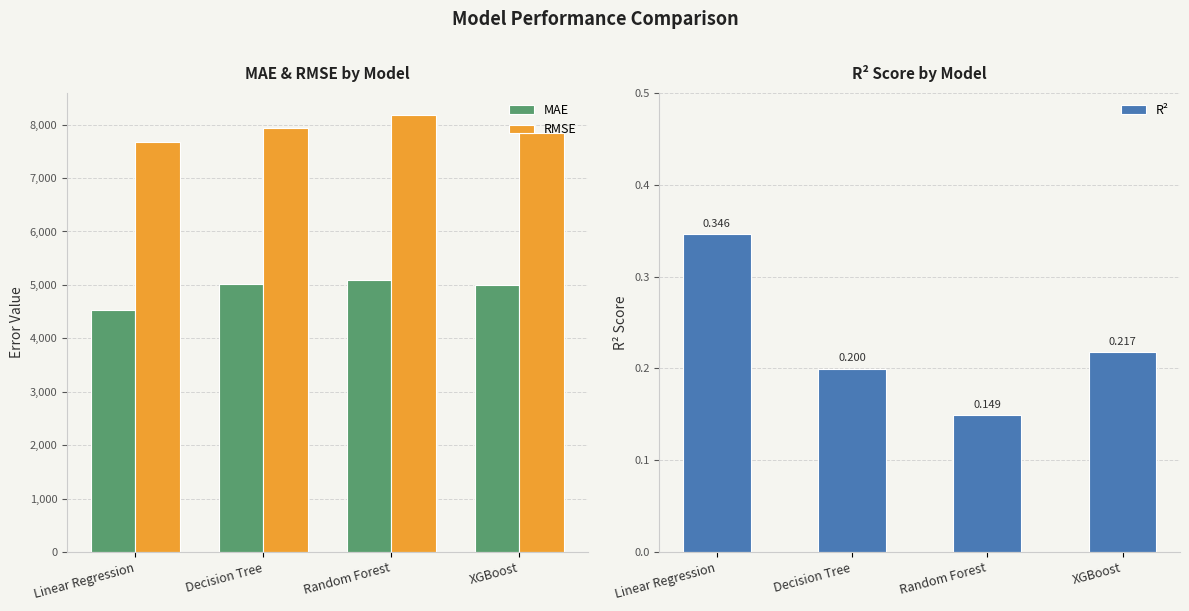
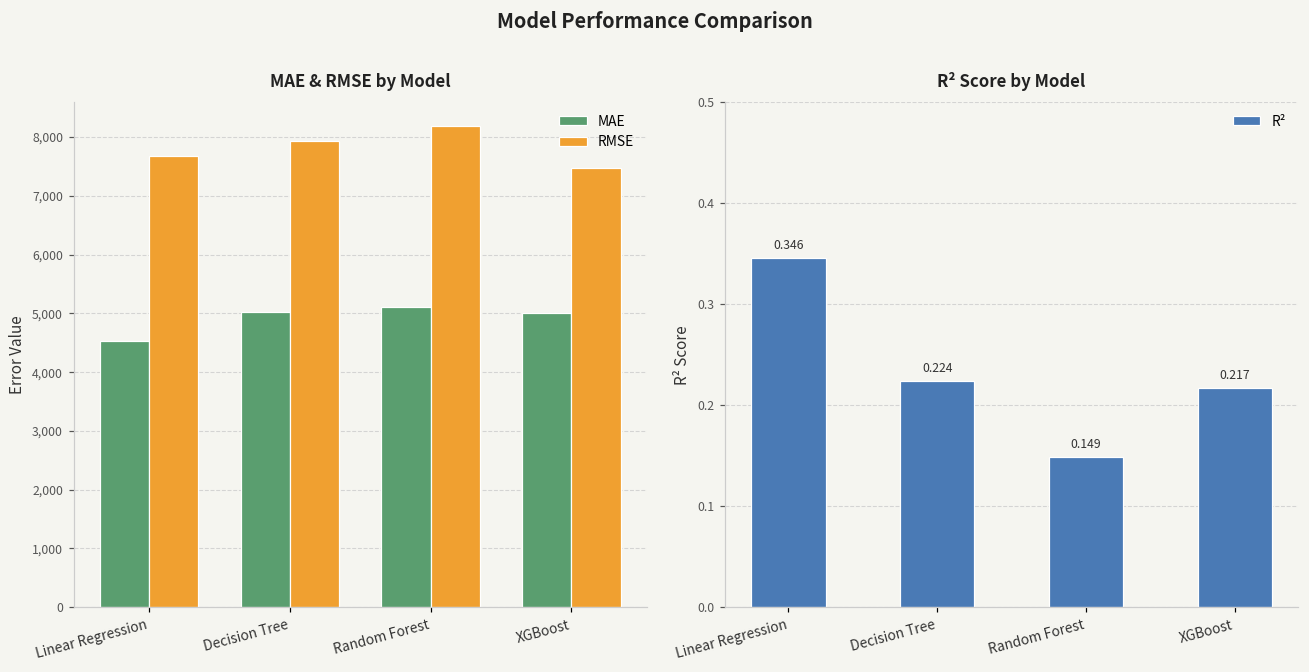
MAE & RMSE by Model, RMSE, XGBoost: 7,800 -> 7,500
R² Score by Model, Decision Tree: 0.200 -> 0.224
